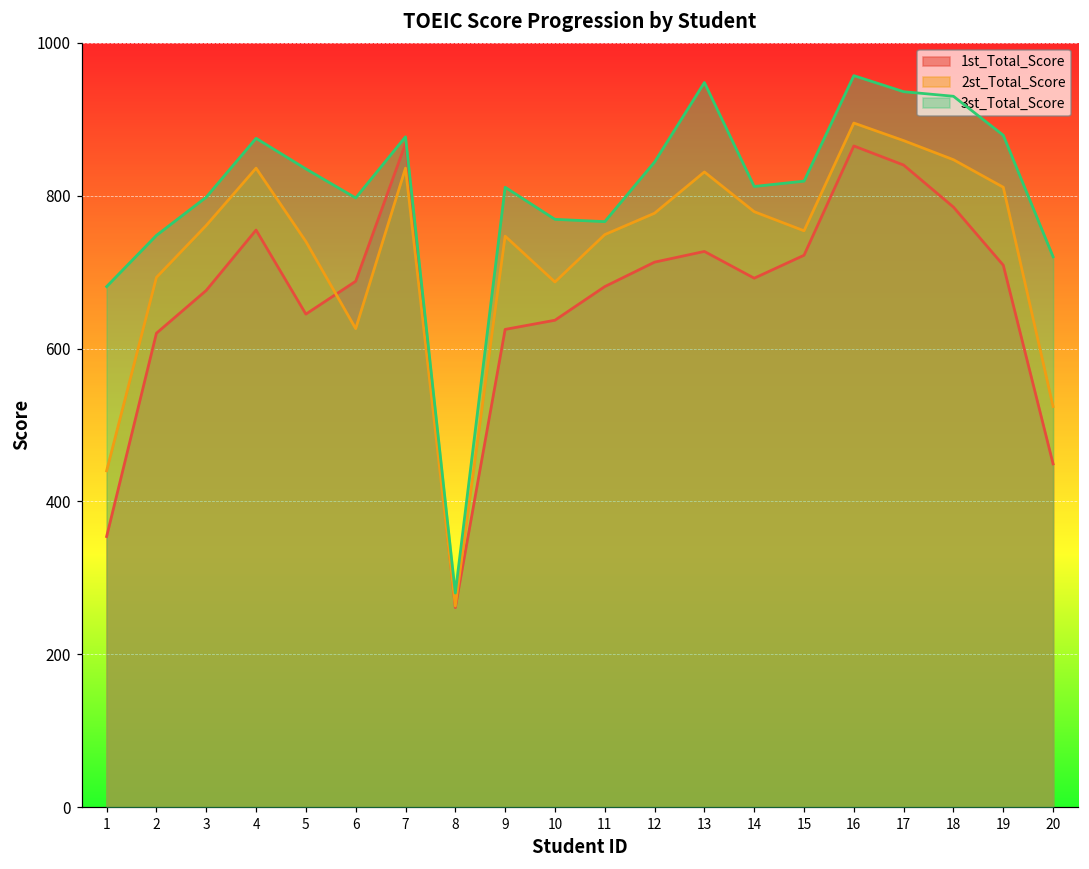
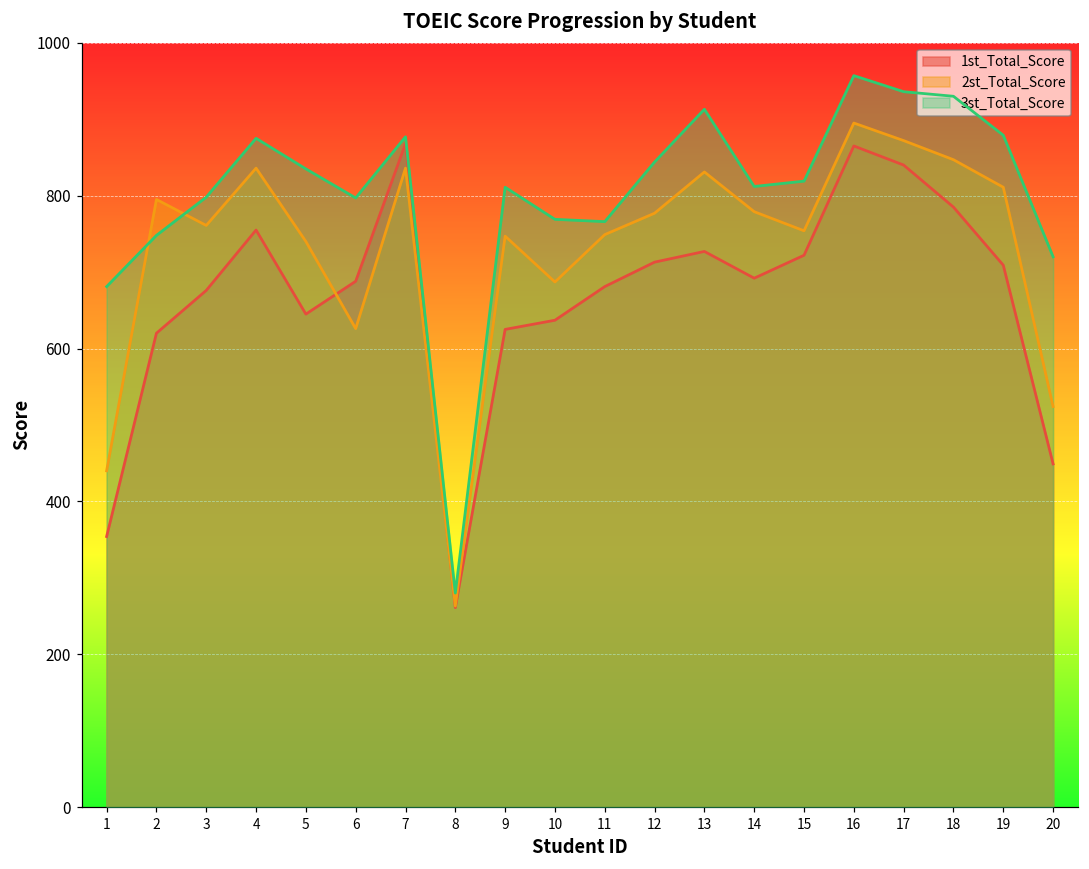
2st_Total_Score, 2: 690 -> 800
3st_Total_Score, 13: 950 -> 910
